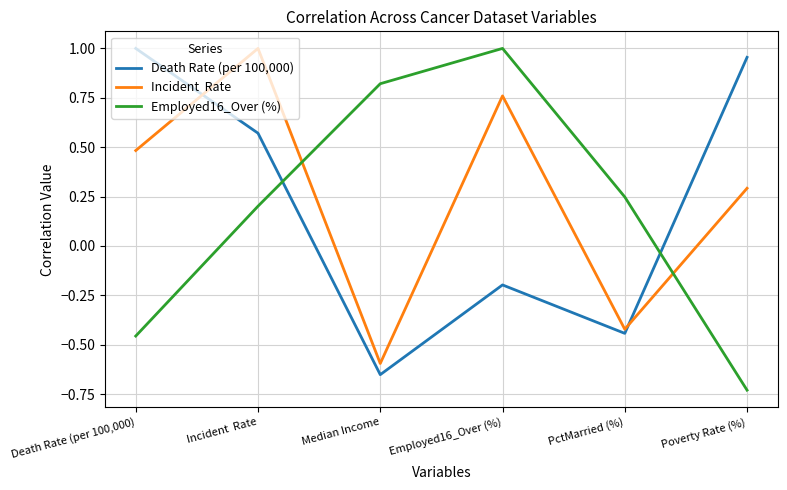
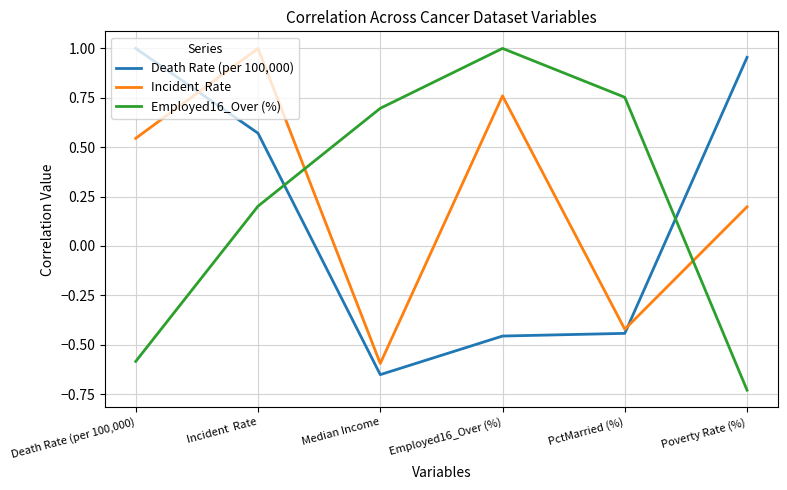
Incident Rate, Death Rate (per 100,000): 0.48 -> 0.54
Employed16_Over (%), Death Rate (per 100,000): -0.46 -> -0.58
Employed16_Over (%), Median Income: 0.82 -> 0.70
Death Rate (per 100,000), Employed16_Over (%): -0.20 -> -0.46
Employed16_Over (%), PctMarried (%): 0.25 -> 0.75
Incident Rate, Poverty Rate (%): 0.29 -> 0.20
